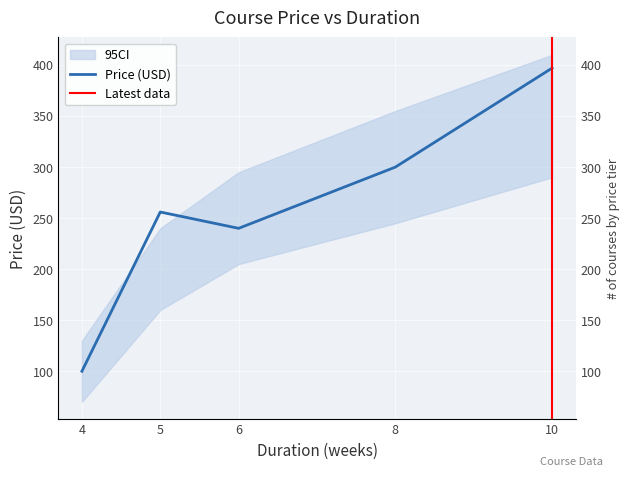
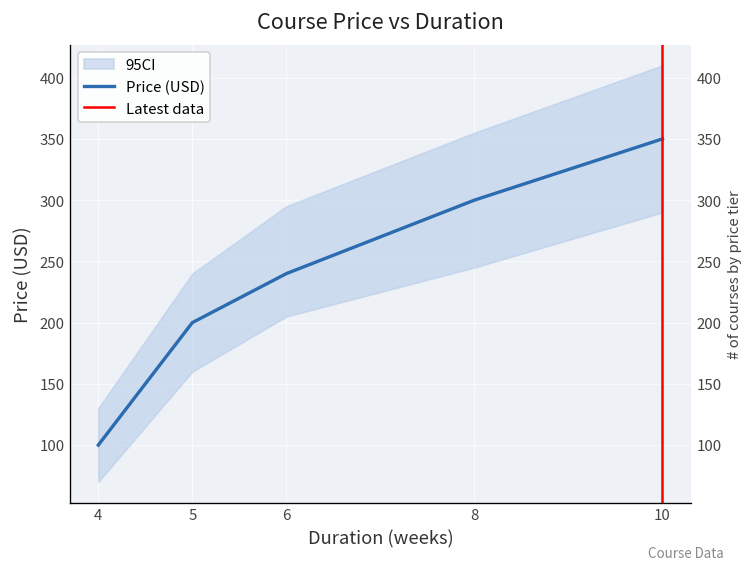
Price (USD), 5: 256 -> 200
Price (USD), 10: 397 -> 350
